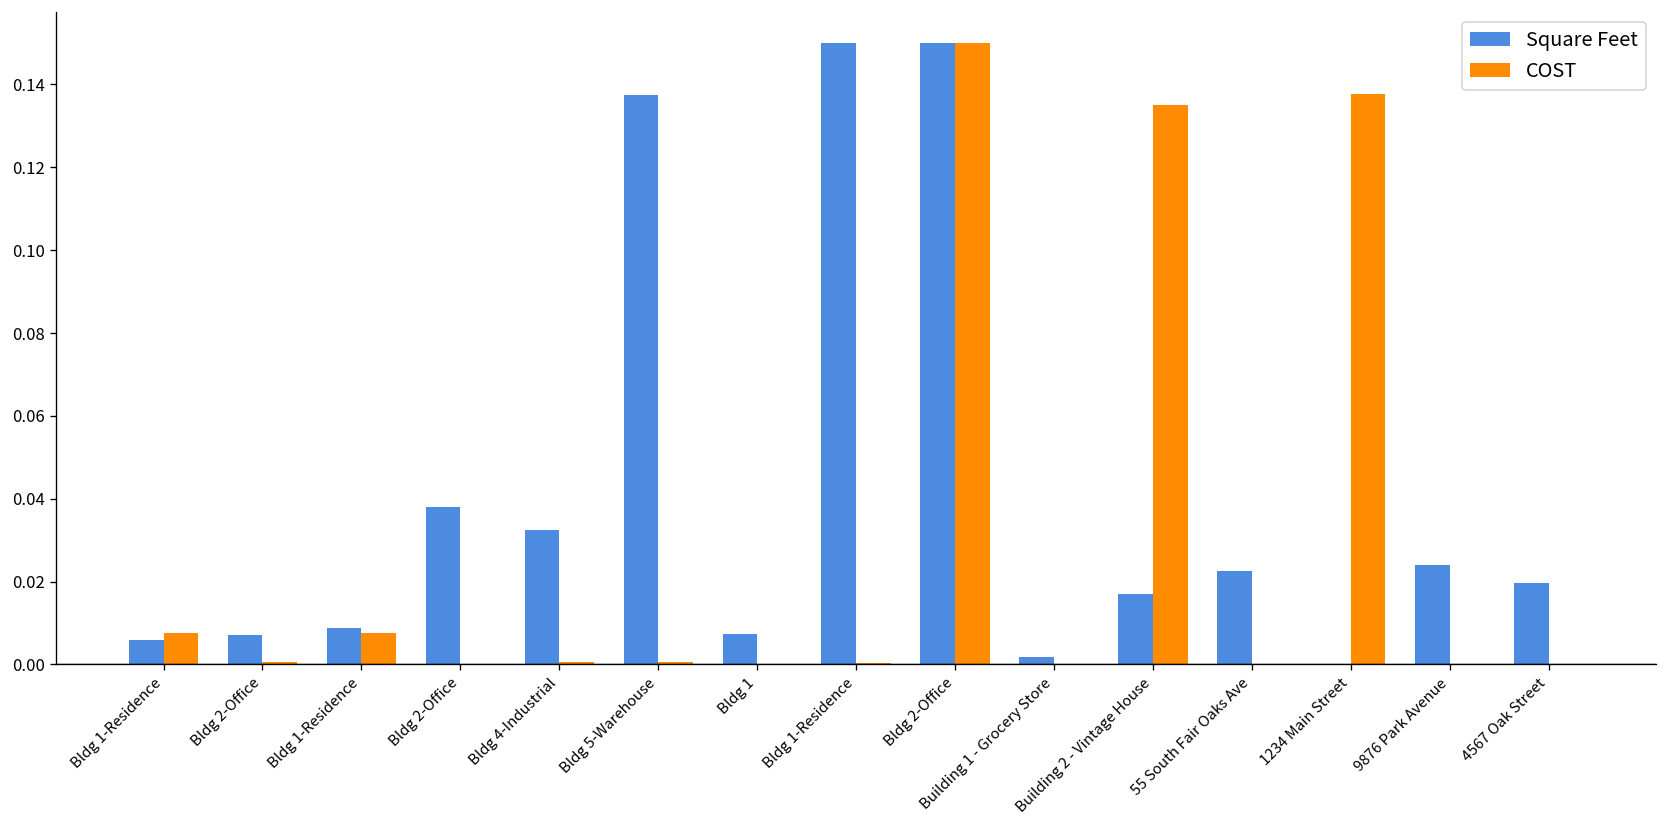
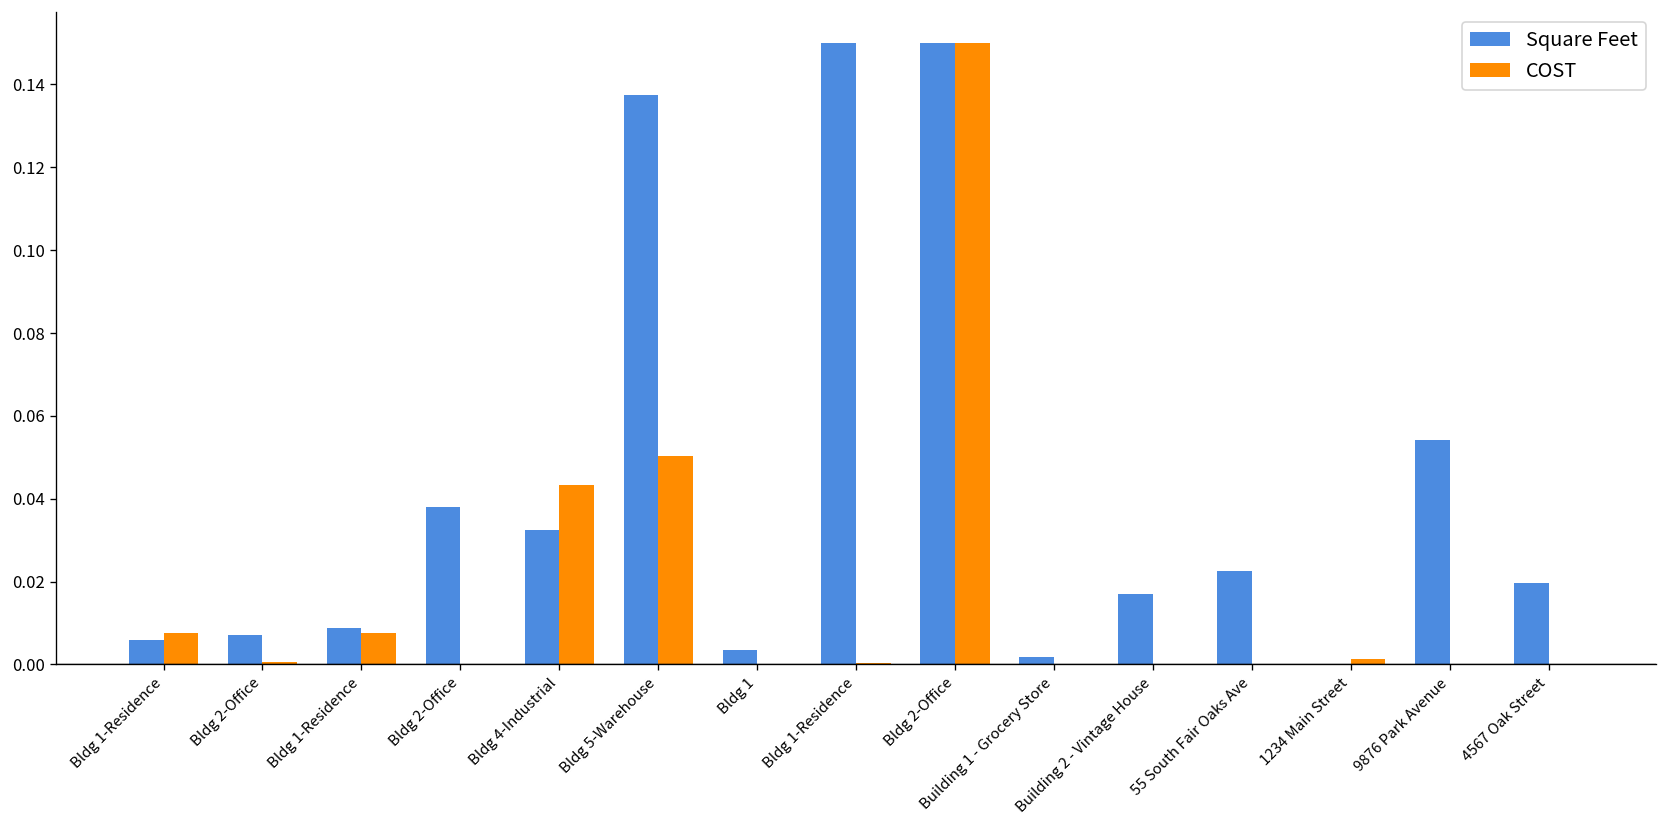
COST, Bldg 4-Industrial: 0.001 -> 0.043
COST, Bldg 5-Warehouse: 0.001 -> 0.050
Square Feet, Bldg 1: 0.007 -> 0.004
COST, Building 2 - Vintage House: 0.135 -> 0.000
COST, 1234 Main Street: 0.138 -> 0.001
Square Feet, 9876 Park Avenue: 0.024 -> 0.054
